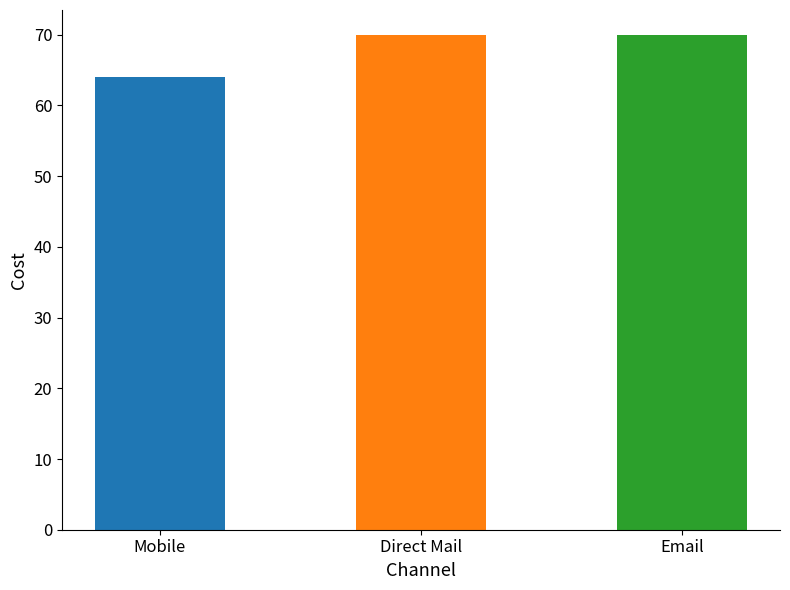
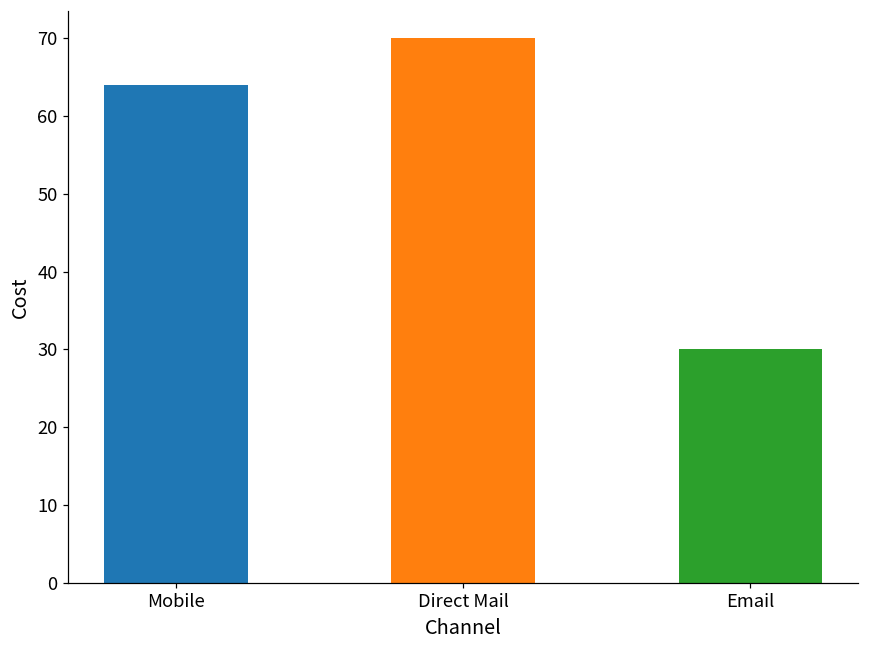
Email: 70 -> 30
